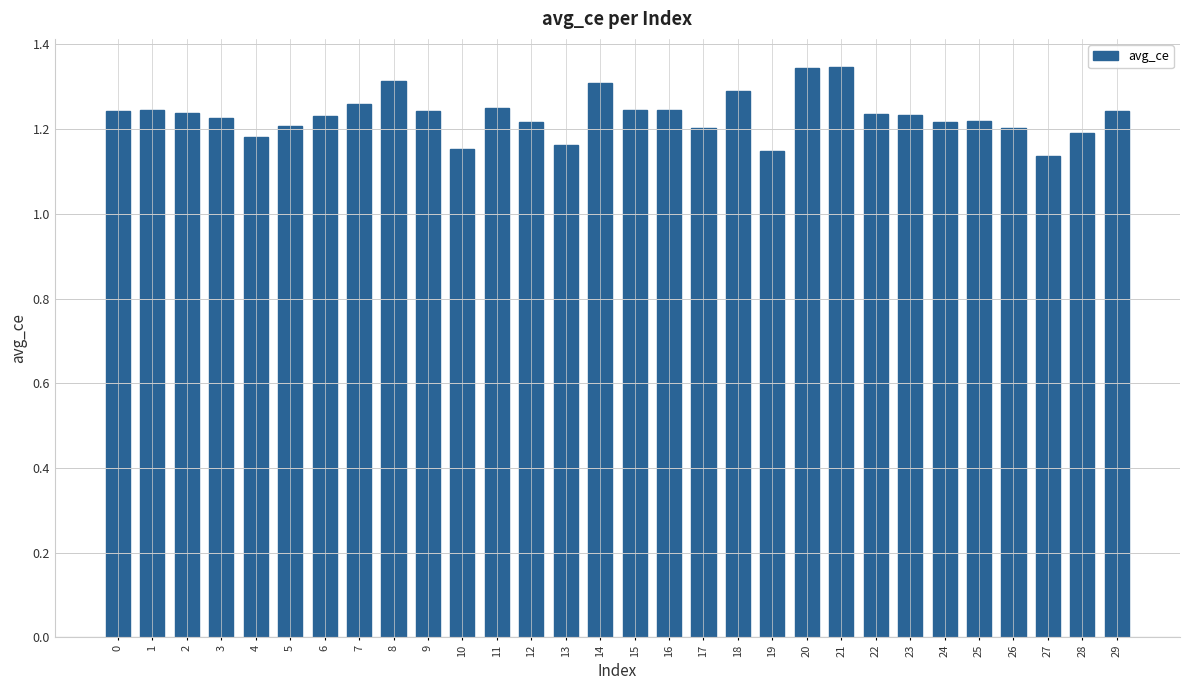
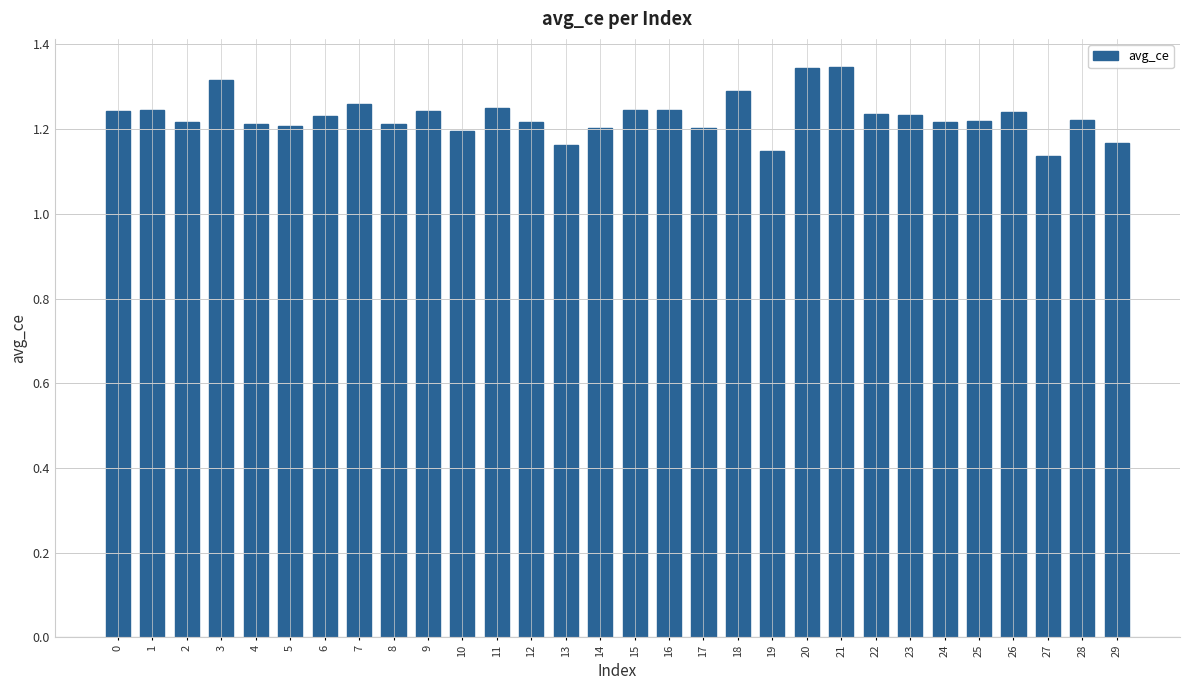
2: 1.24 -> 1.22
3: 1.23 -> 1.32
4: 1.18 -> 1.21
8: 1.31 -> 1.21
10: 1.15 -> 1.20
14: 1.31 -> 1.20
26: 1.20 -> 1.24
28: 1.19 -> 1.22
29: 1.24 -> 1.17
